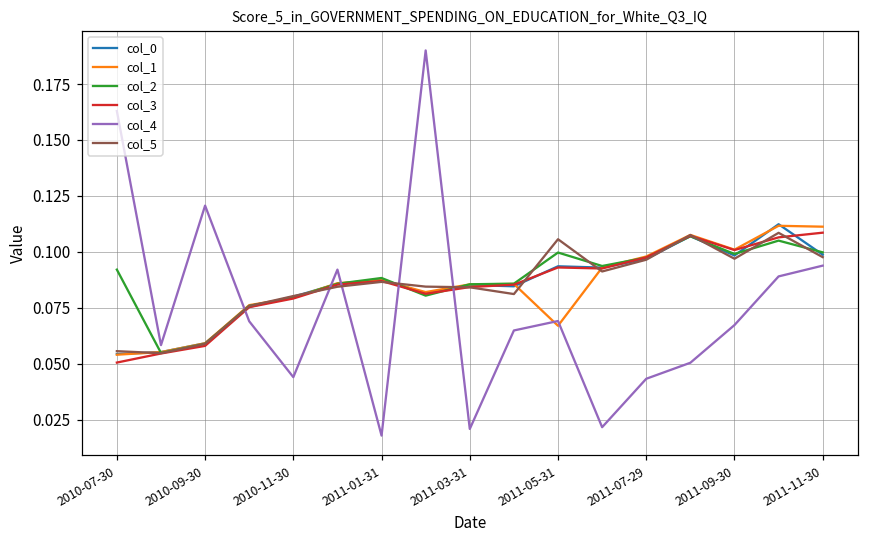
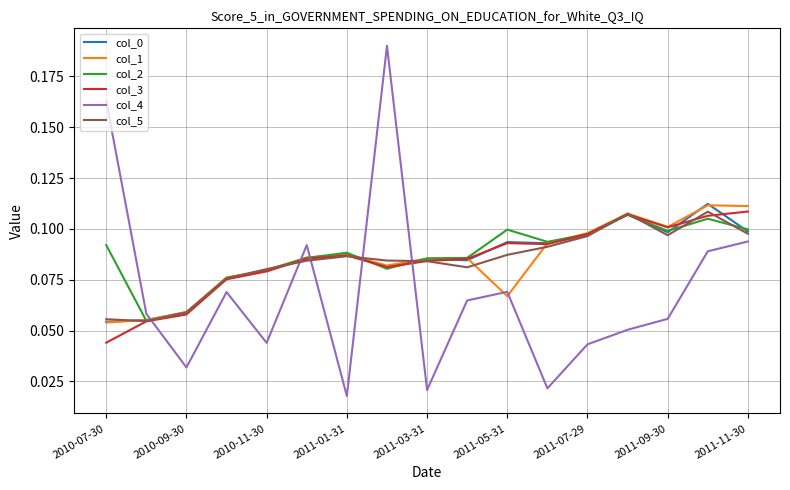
col_3, 2010-07-30: 0.050 -> 0.044
col_4, 2010-09-30: 0.121 -> 0.032
col_5, 2011-05-31: 0.106 -> 0.087
col_4, 2011-09-30: 0.067 -> 0.056
